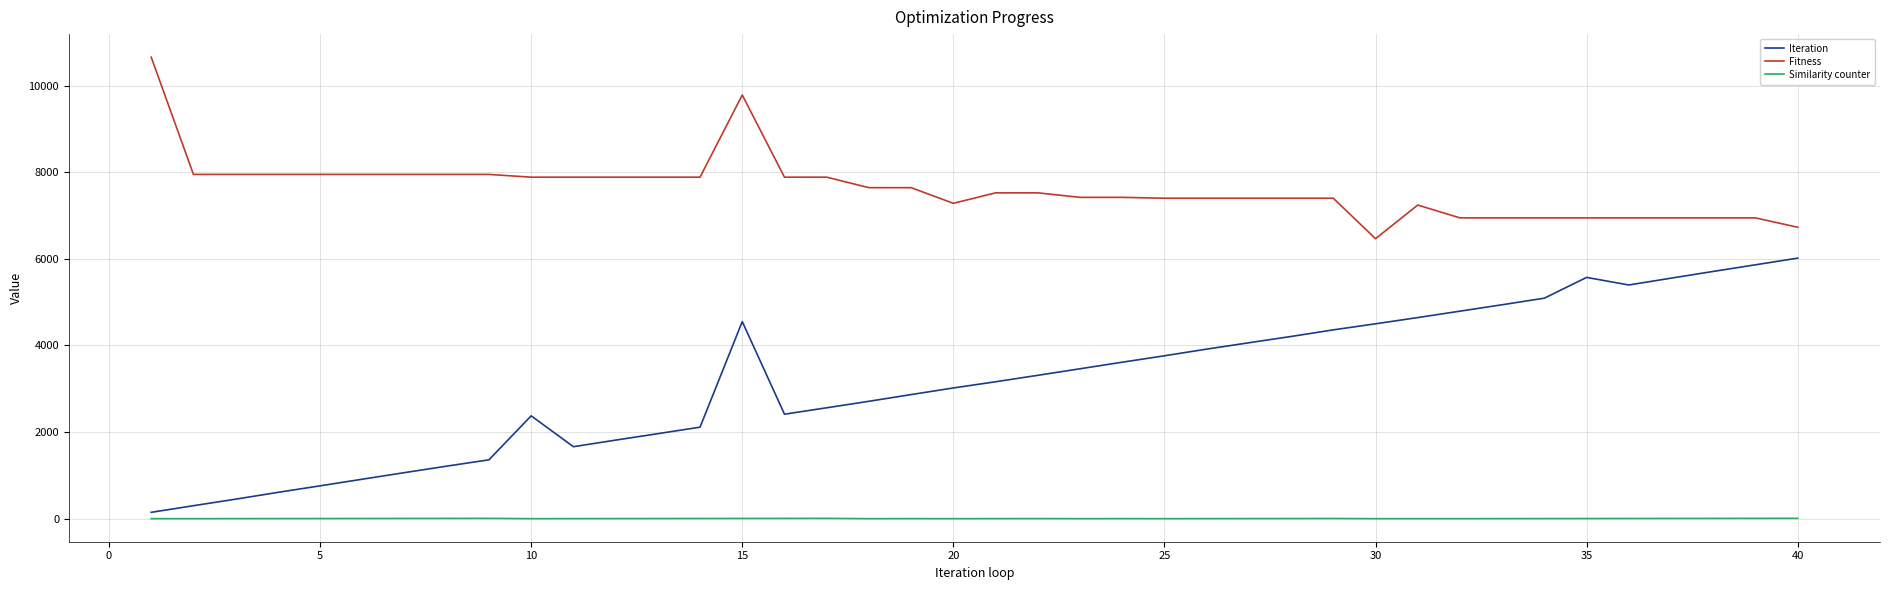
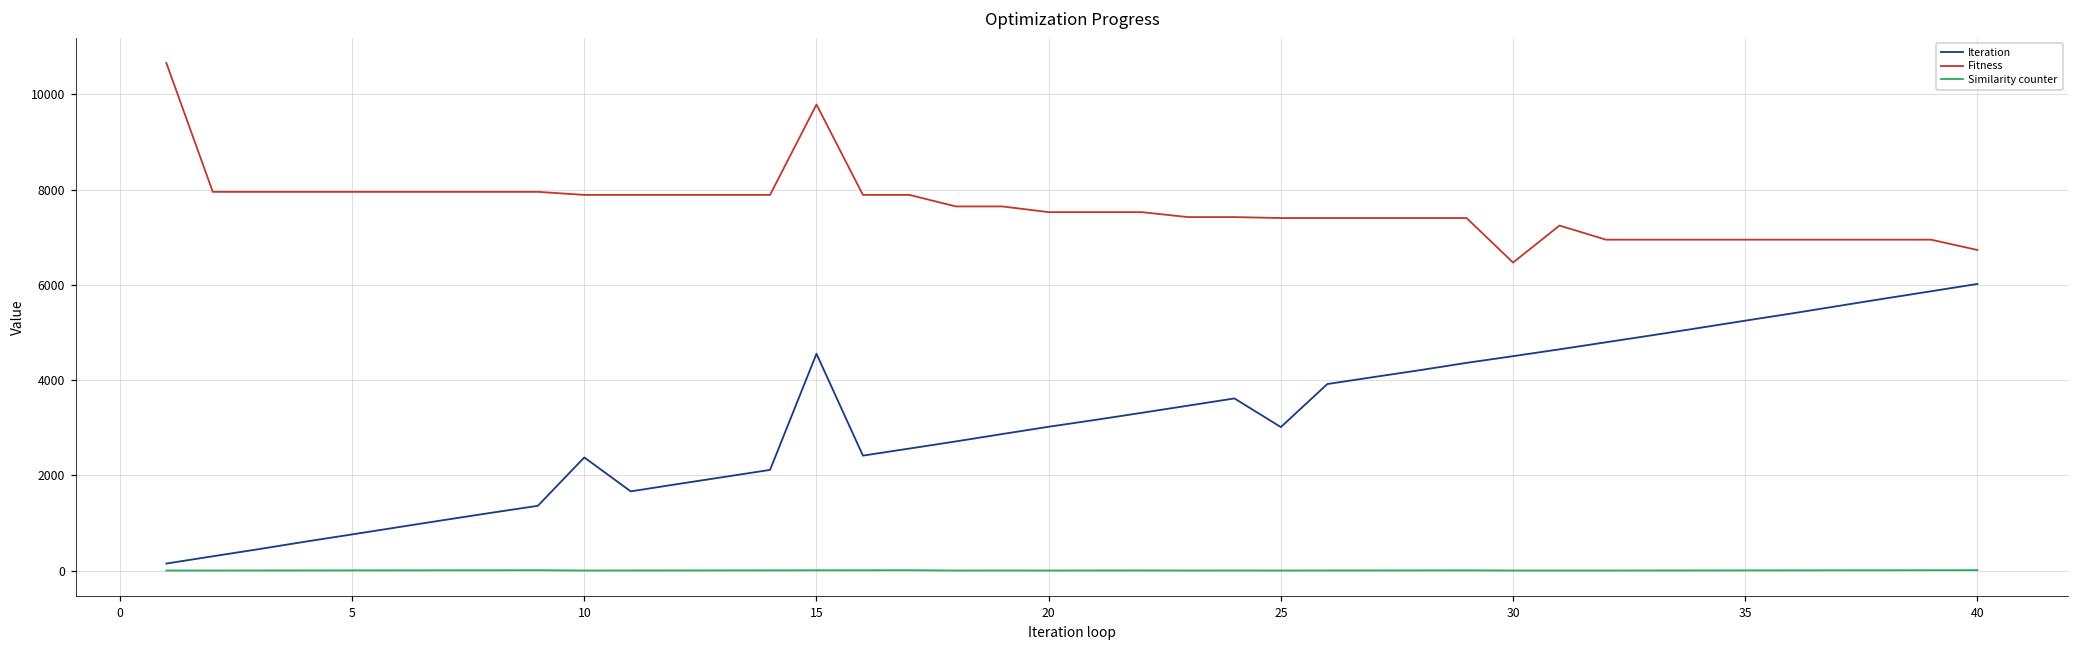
Fitness, 20: 7300 -> 7500
Iteration, 25: 3800 -> 3000
Iteration, 35: 5600 -> 5200
